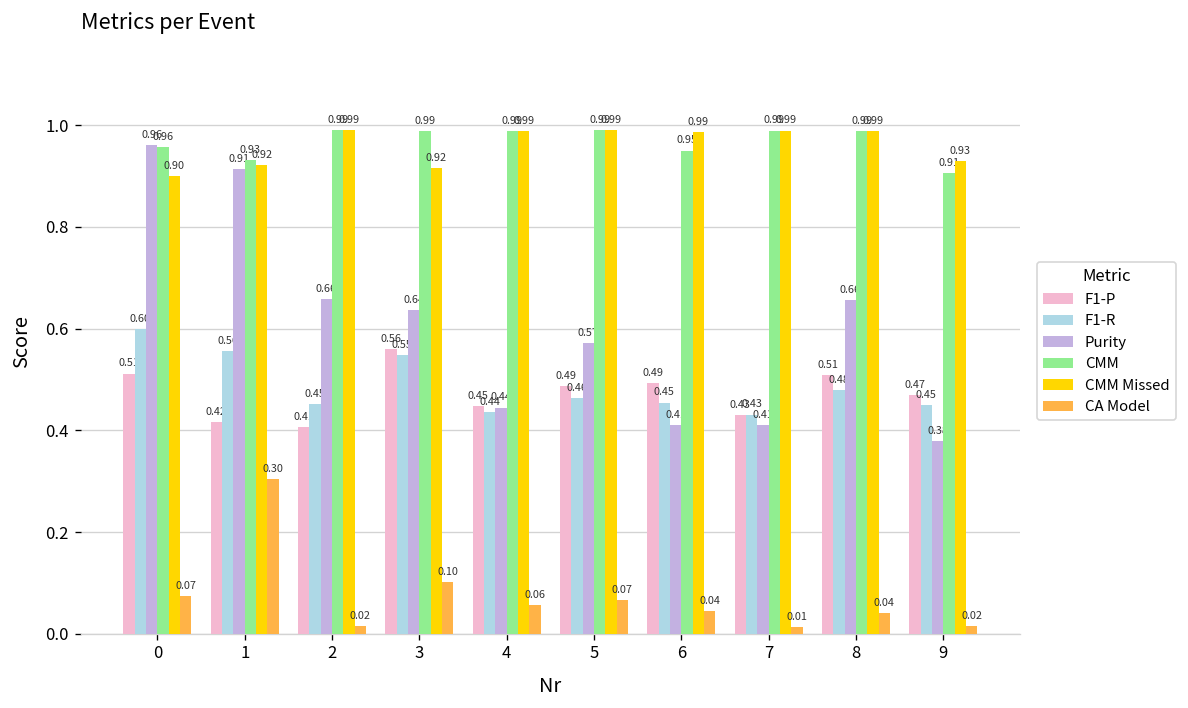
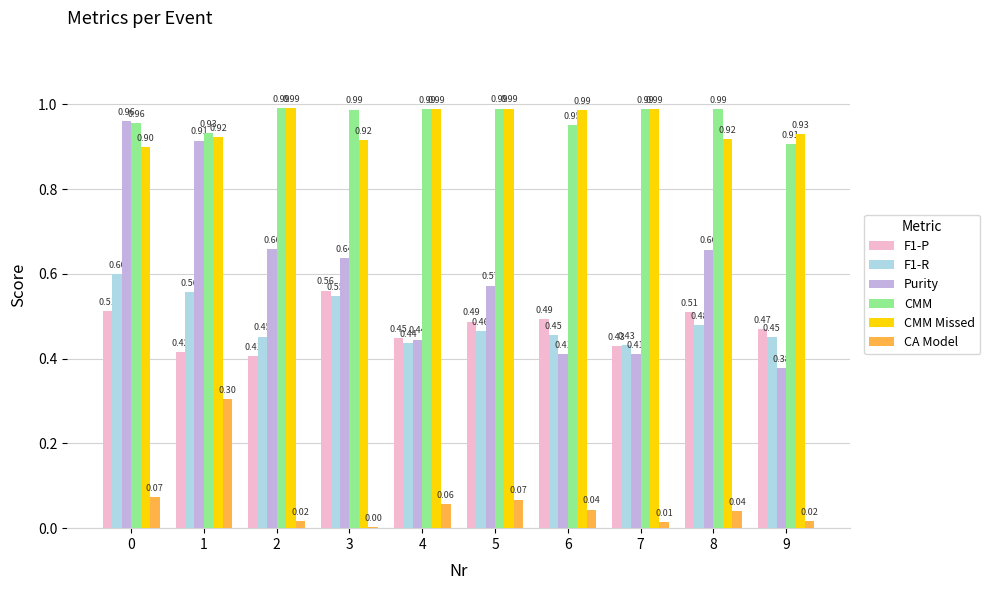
CA Model, 3: 0.10 -> 0.00
CMM Missed, 8: 0.99 -> 0.92
